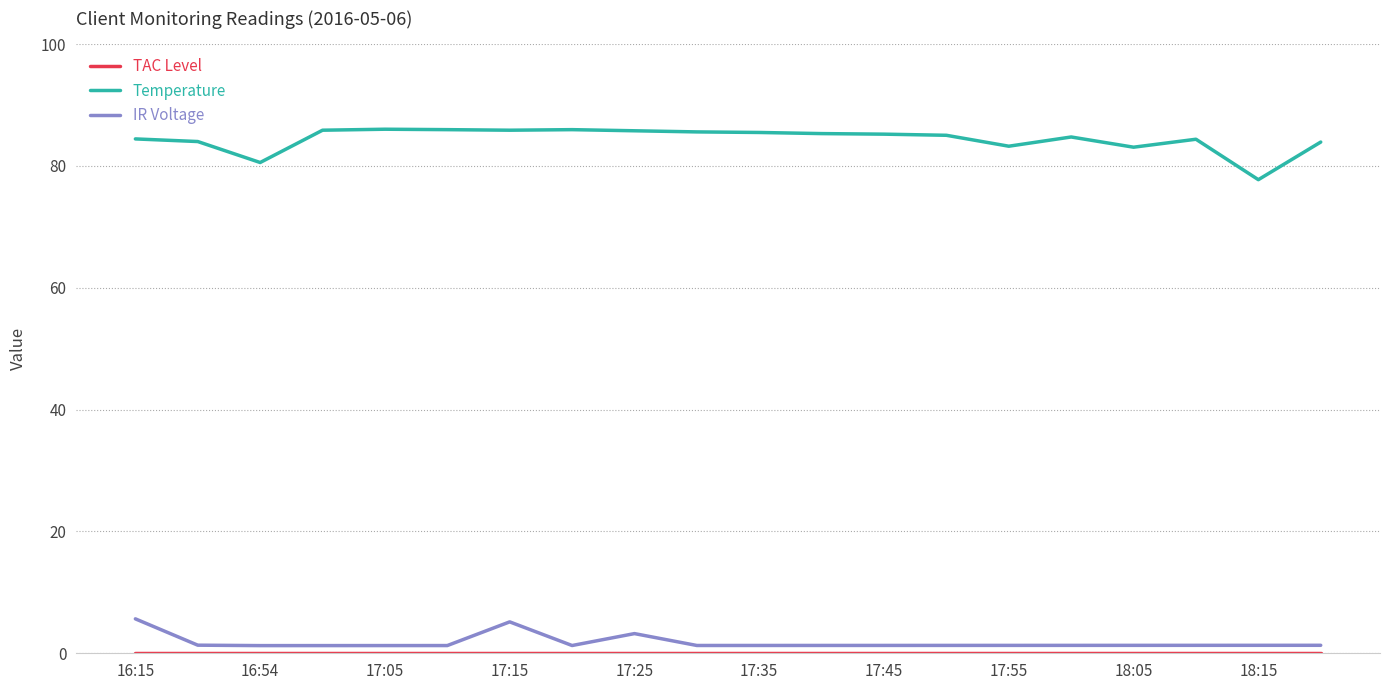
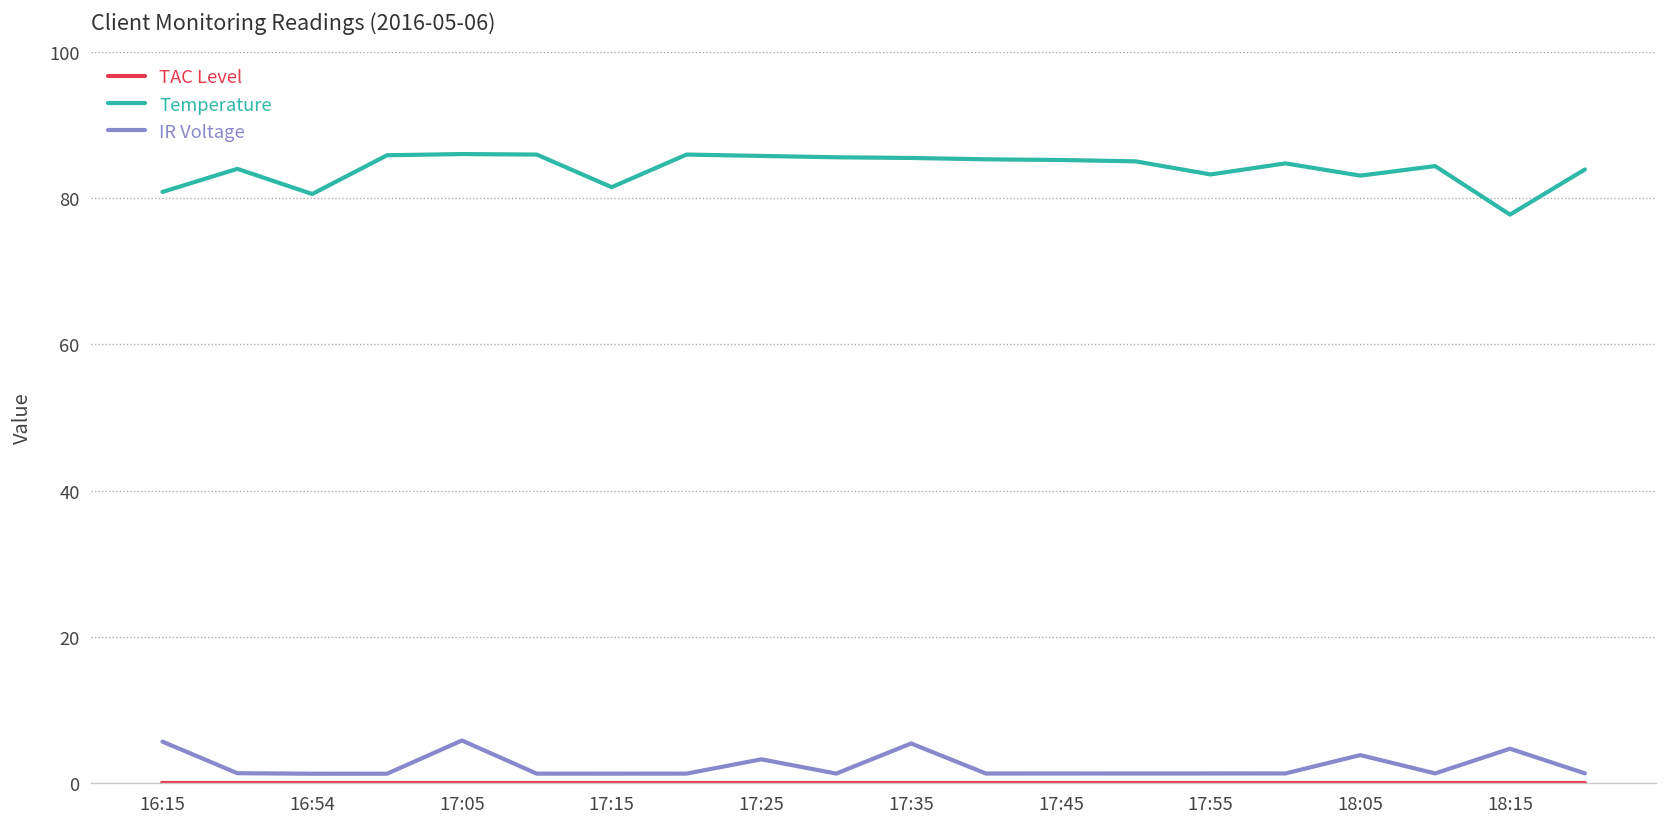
Temperature, 16:15: 84 -> 81
IR Voltage, 17:05: 1 -> 6
Temperature, 17:15: 86 -> 82
IR Voltage, 17:15: 5 -> 1
IR Voltage, 17:35: 1 -> 5
IR Voltage, 18:05: 1 -> 4
IR Voltage, 18:15: 1 -> 5
